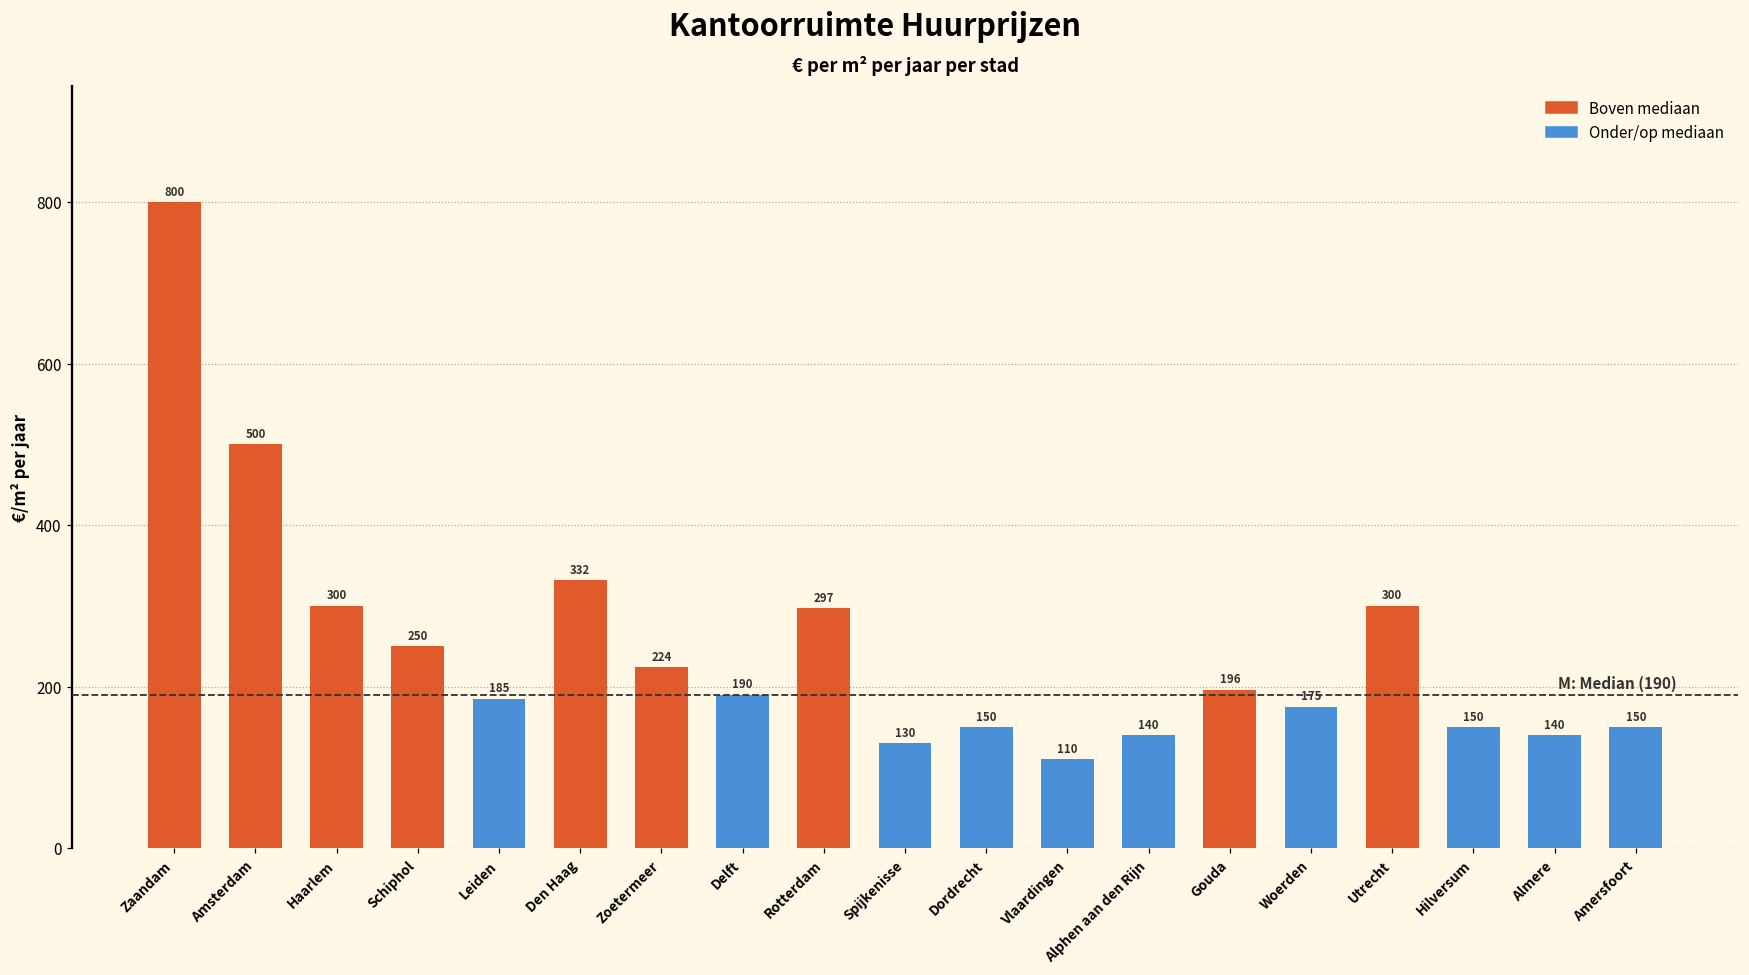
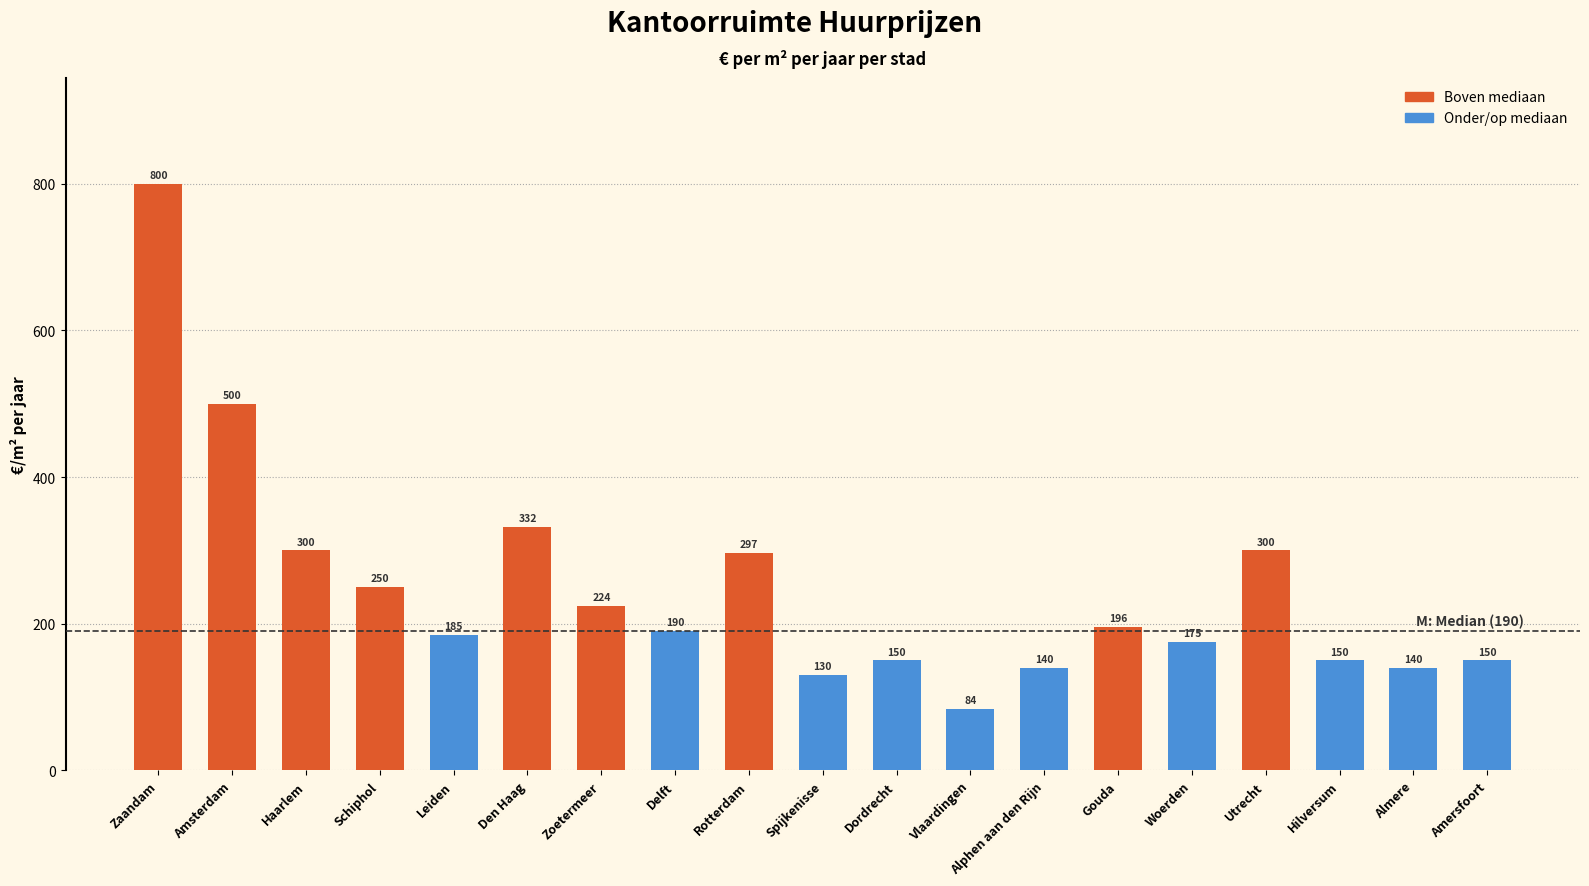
Vlaardingen: 110 -> 84
